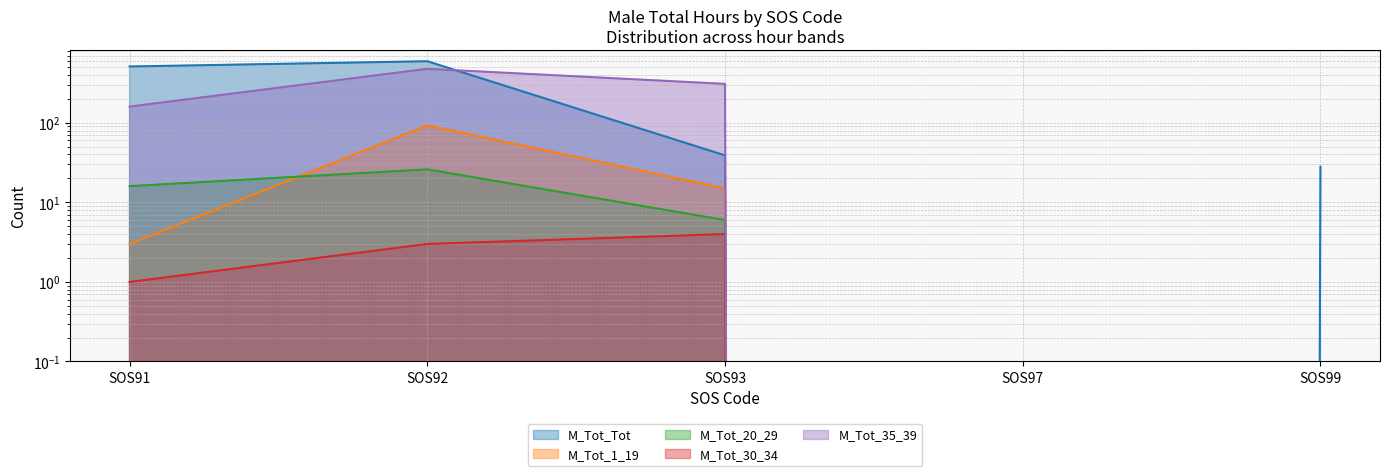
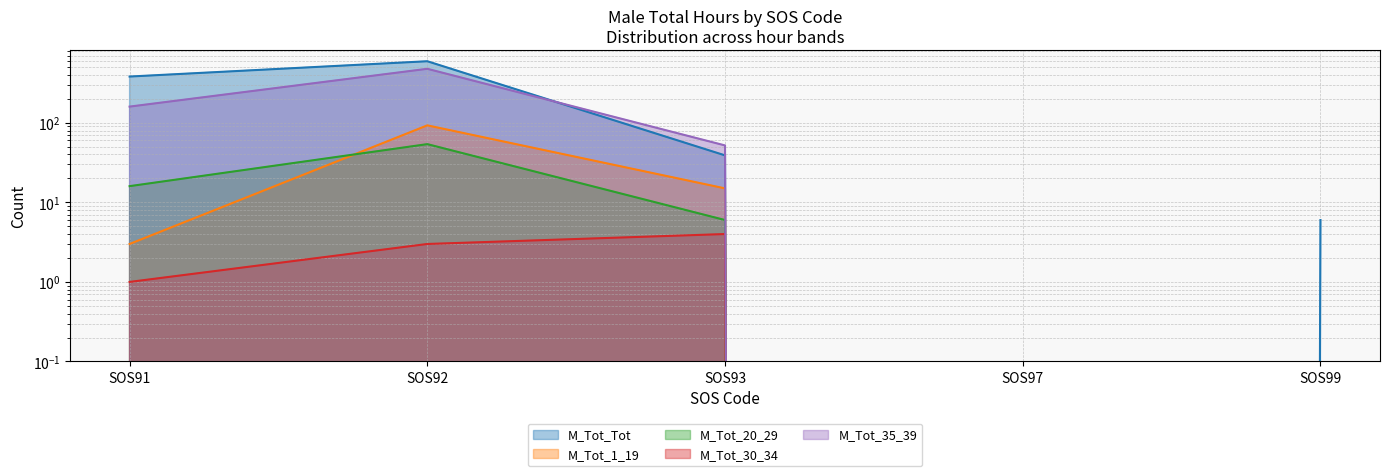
M_Tot_Tot, SOS91: 500 -> 400
M_Tot_20_29, SOS92: 26 -> 50
M_Tot_35_39, SOS93: 310 -> 50
M_Tot_Tot, SOS99: 28 -> 6
